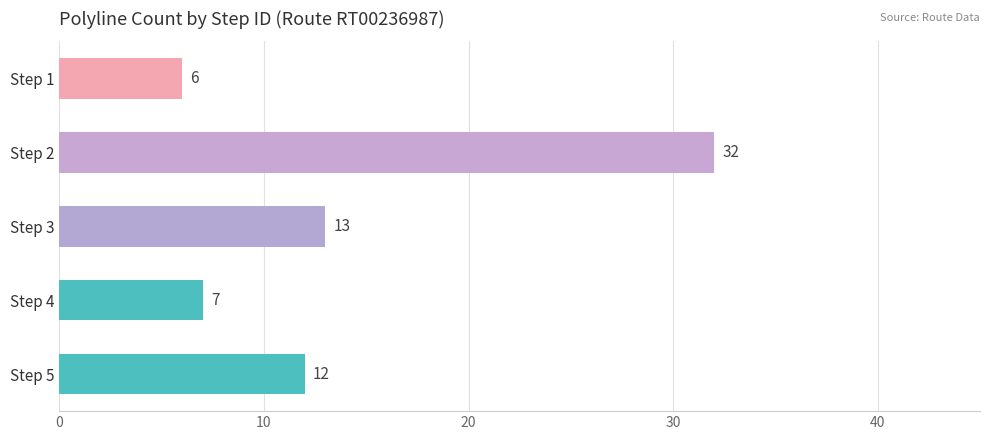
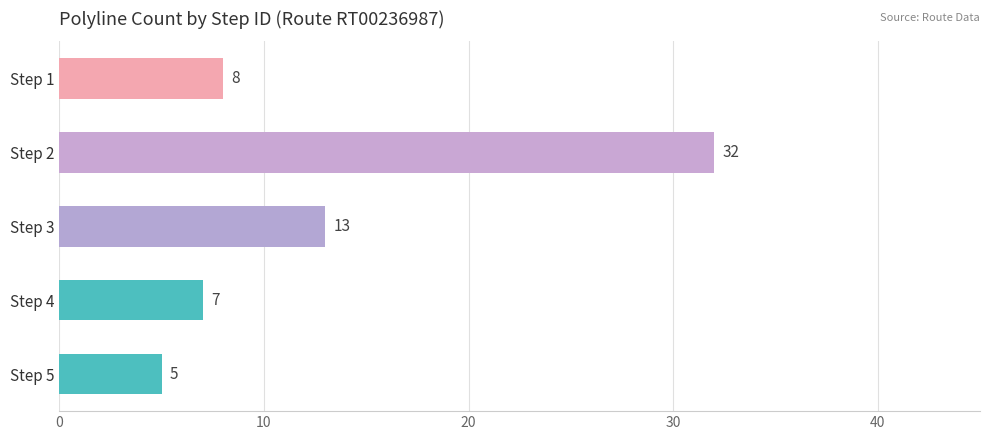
Step 1: 6 -> 8
Step 5: 12 -> 5
